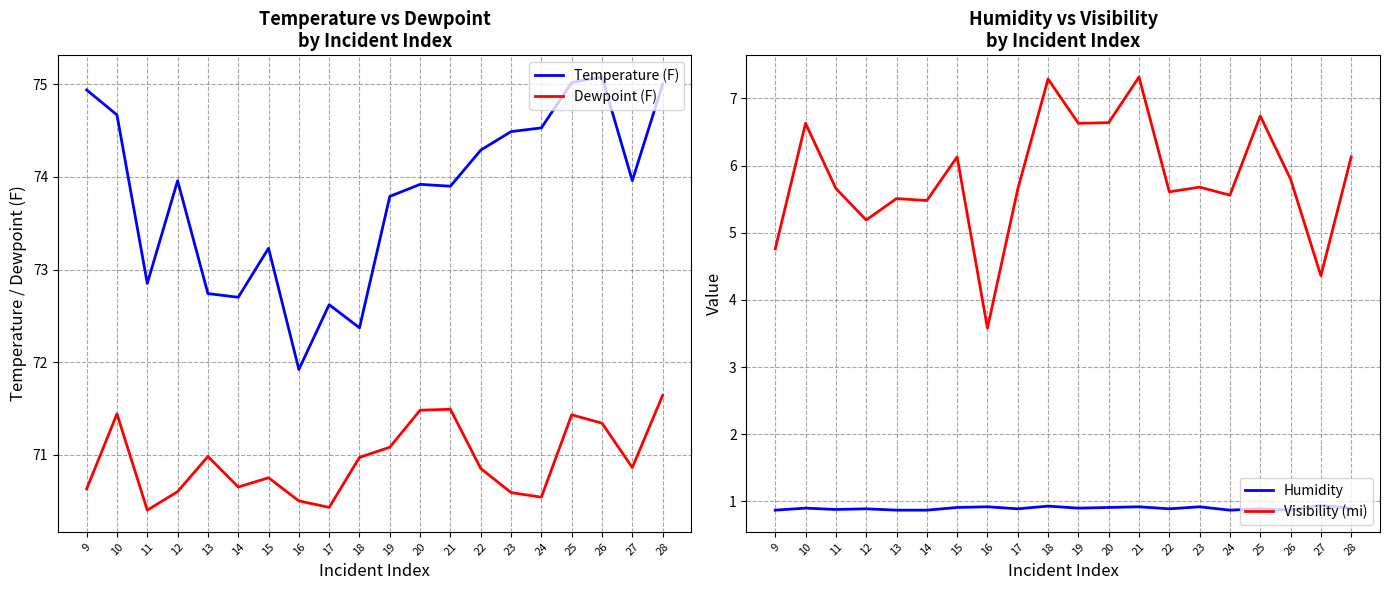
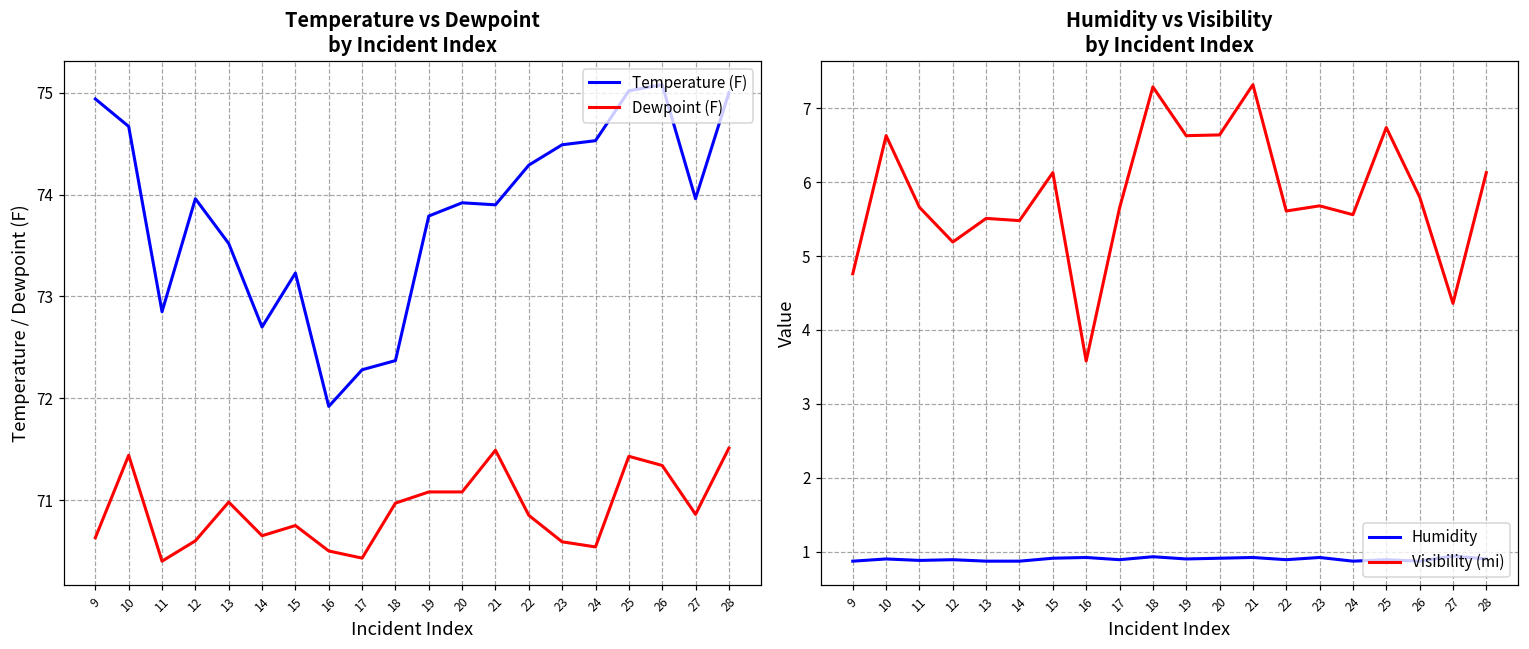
Temperature vs Dewpoint by Incident Index, Temperature (F), 13: 72.7 -> 73.5
Temperature vs Dewpoint by Incident Index, Temperature (F), 17: 72.6 -> 72.3
Temperature vs Dewpoint by Incident Index, Dewpoint (F), 20: 71.5 -> 71.1
Temperature vs Dewpoint by Incident Index, Dewpoint (F), 28: 71.6 -> 71.5
